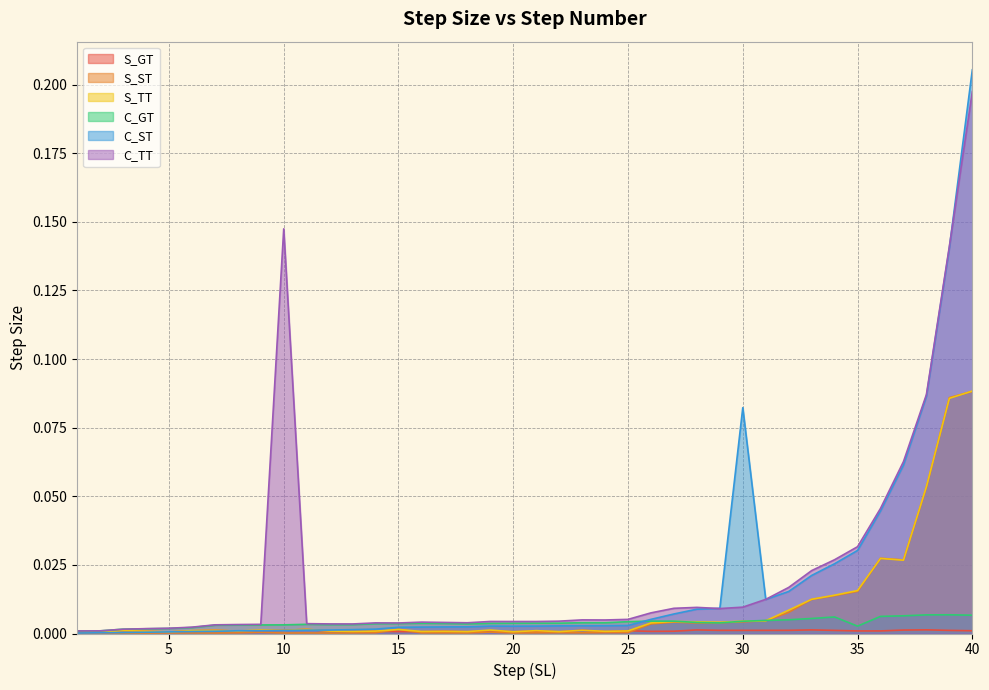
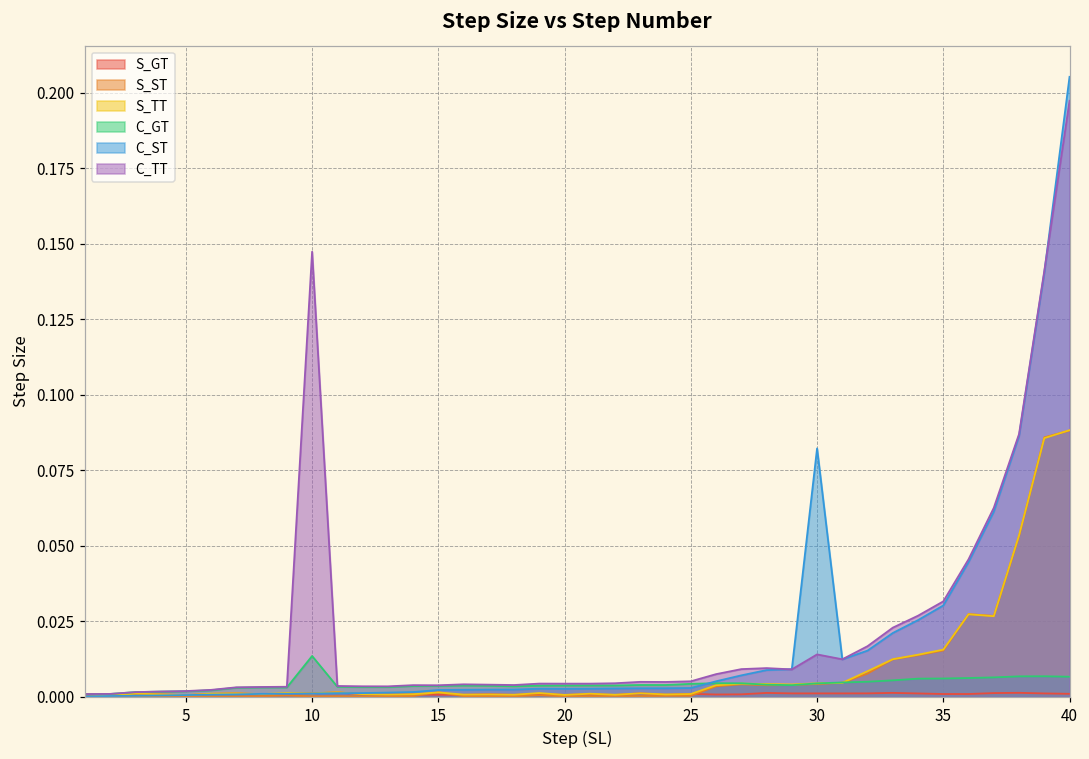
C_GT, 10: 0.003 -> 0.014
C_TT, 30: 0.010 -> 0.014
C_GT, 35: 0.003 -> 0.006
